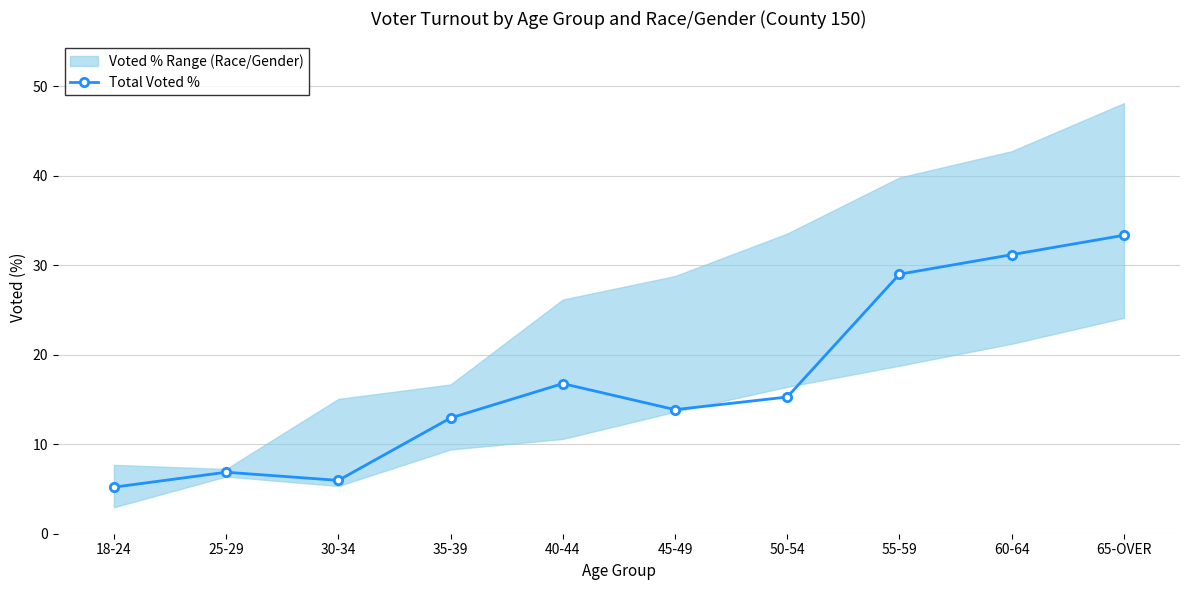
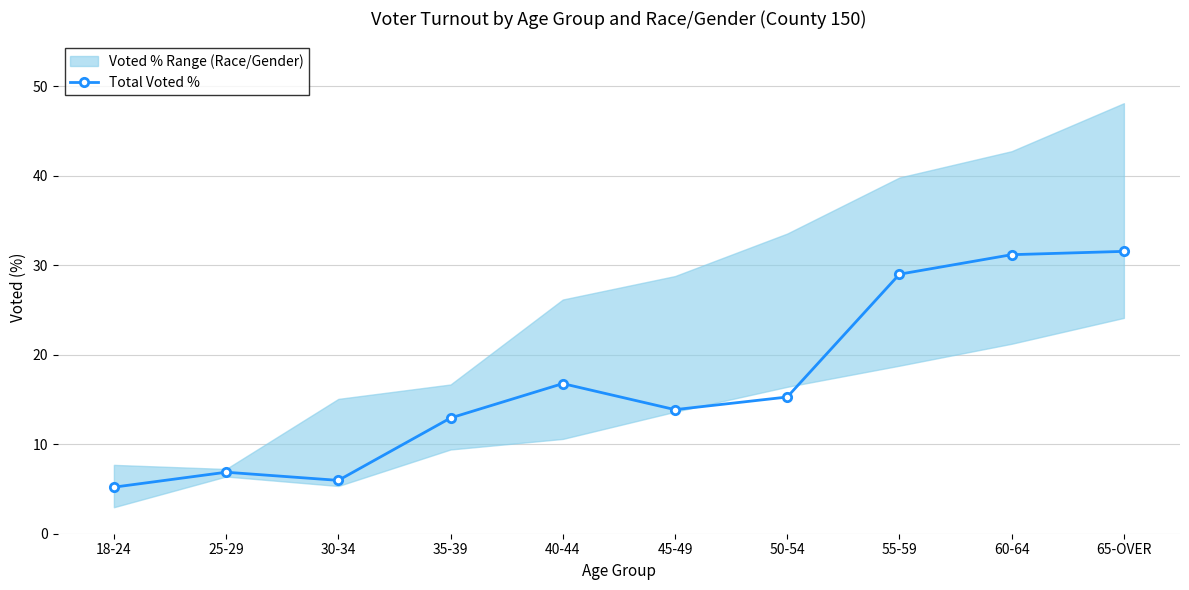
Total Voted %, 65-OVER: 33 -> 32
